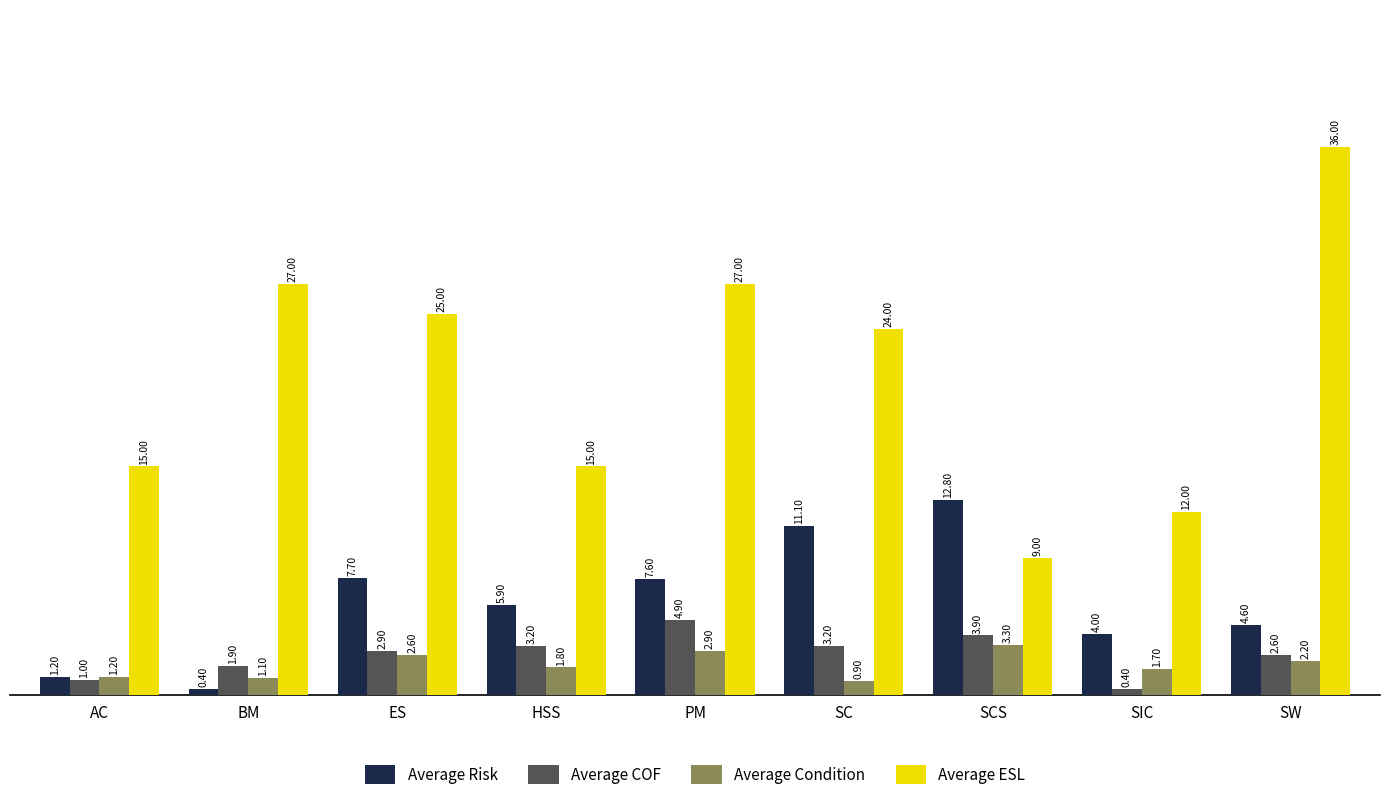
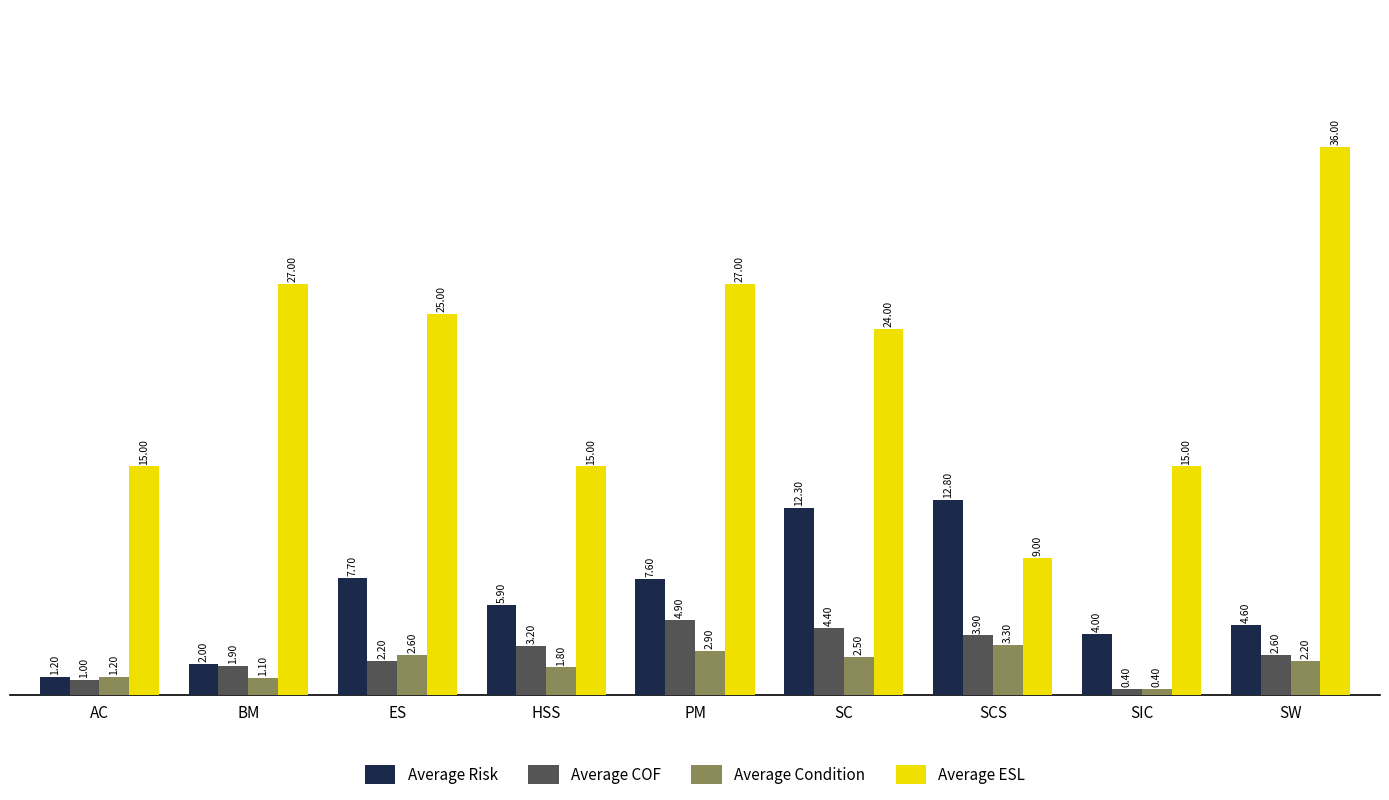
Average Risk, BM: 0.40 -> 2.00
Average COF, ES: 2.90 -> 2.20
Average Risk, SC: 11.10 -> 12.30
Average COF, SC: 3.20 -> 4.40
Average Condition, SC: 0.90 -> 2.50
Average Condition, SIC: 1.70 -> 0.40
Average ESL, SIC: 12.00 -> 15.00
